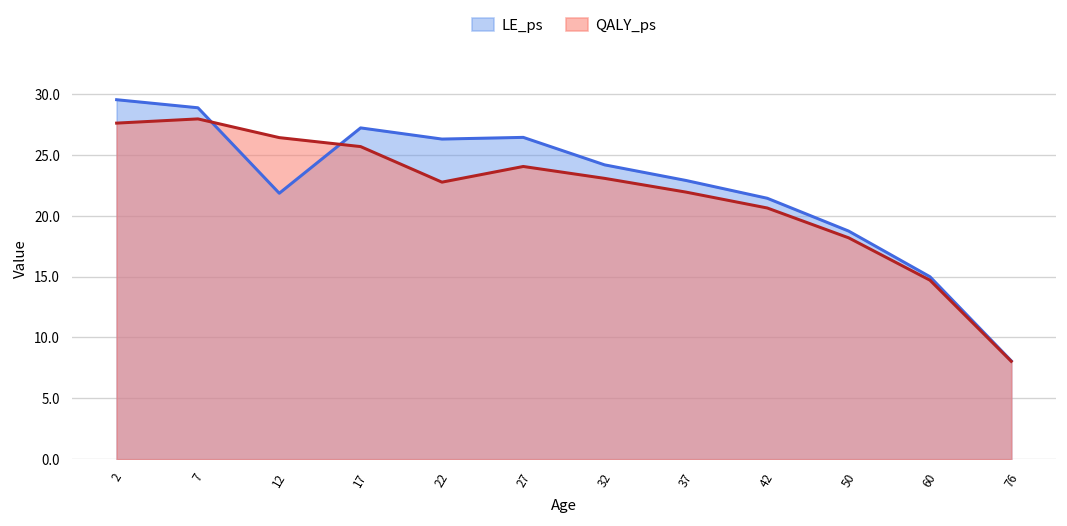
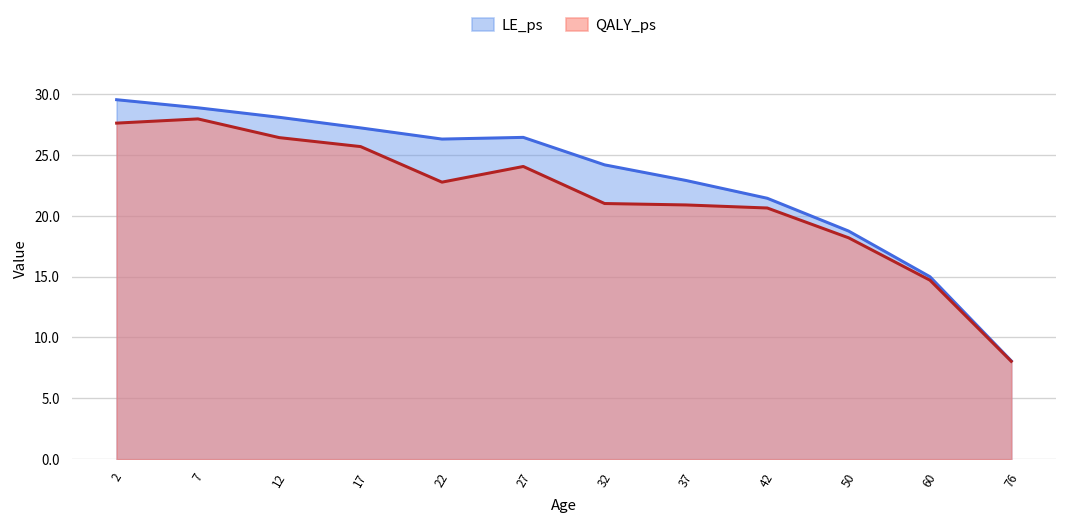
LE_ps, 12: 21.8 -> 28.1
QALY_ps, 32: 23.1 -> 21.0
QALY_ps, 37: 21.9 -> 20.9
